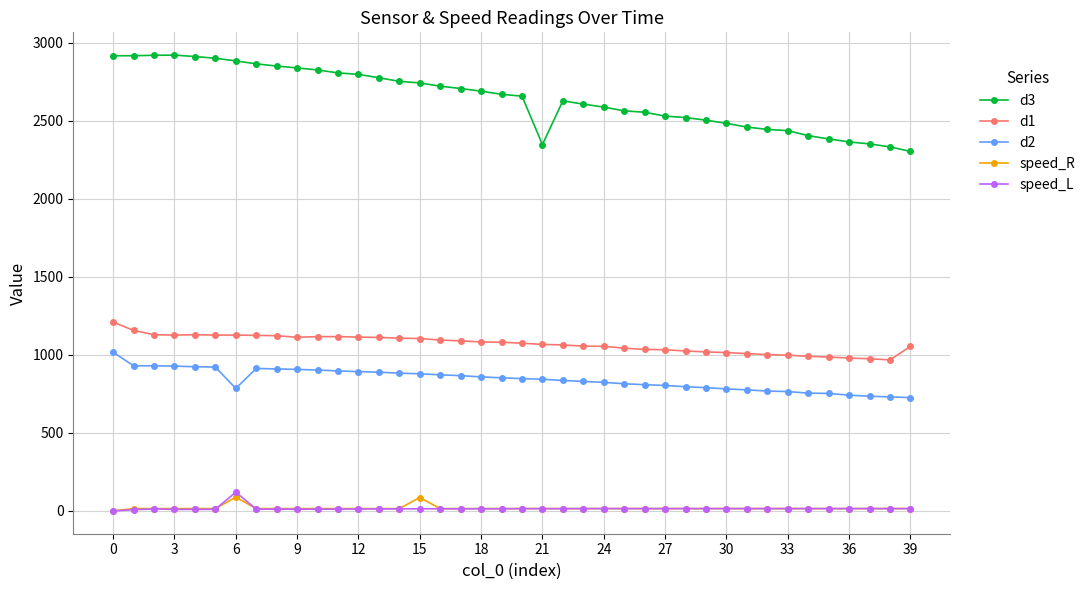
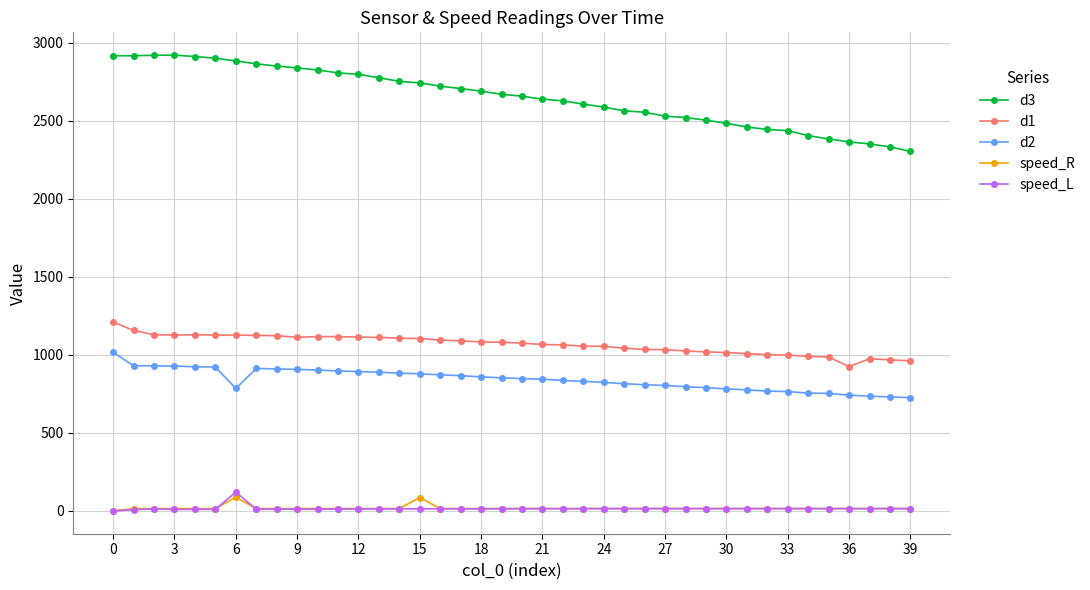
d3, 21: 2350 -> 2640
d1, 36: 980 -> 930
d1, 39: 1050 -> 960
